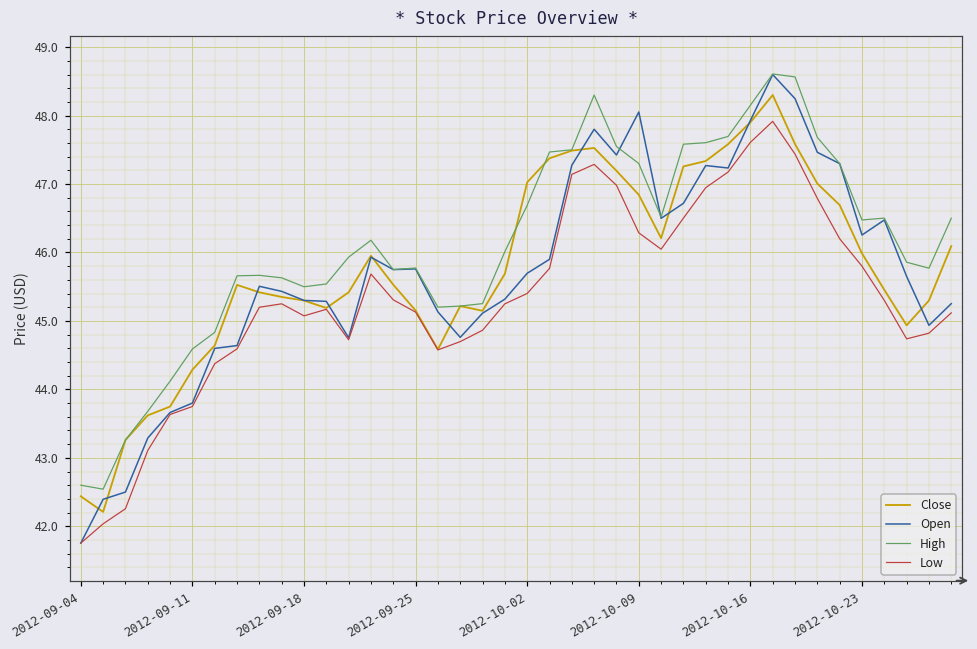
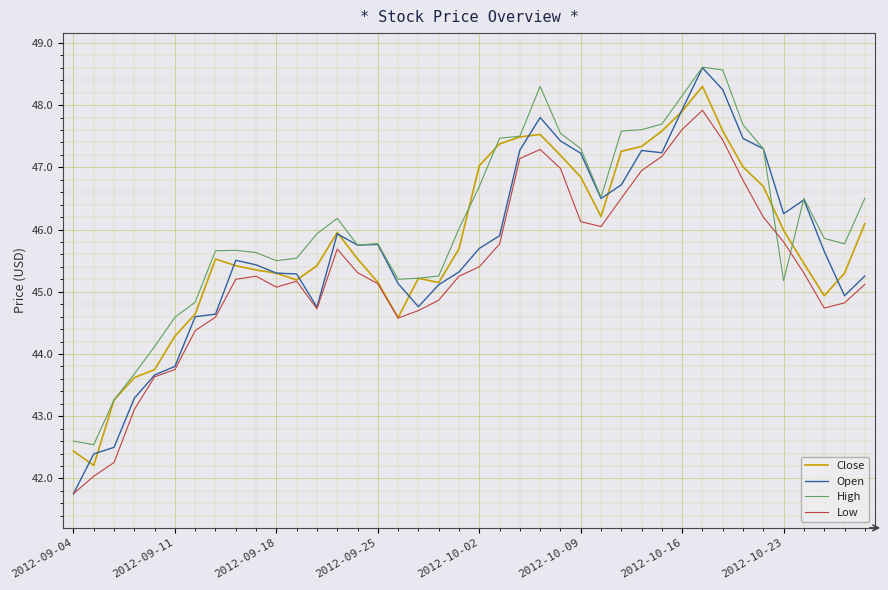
Open, 2012-10-09: 48.1 -> 47.2
Low, 2012-10-09: 46.3 -> 46.1
High, 2012-10-23: 46.5 -> 45.2
